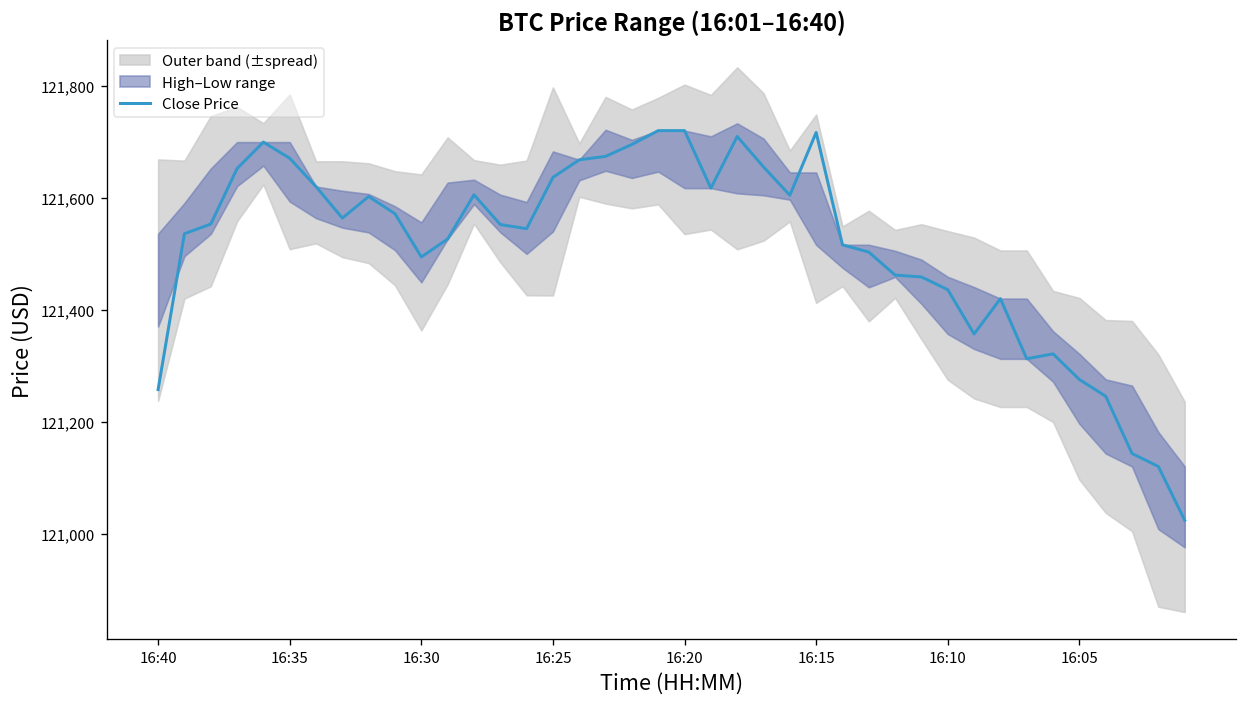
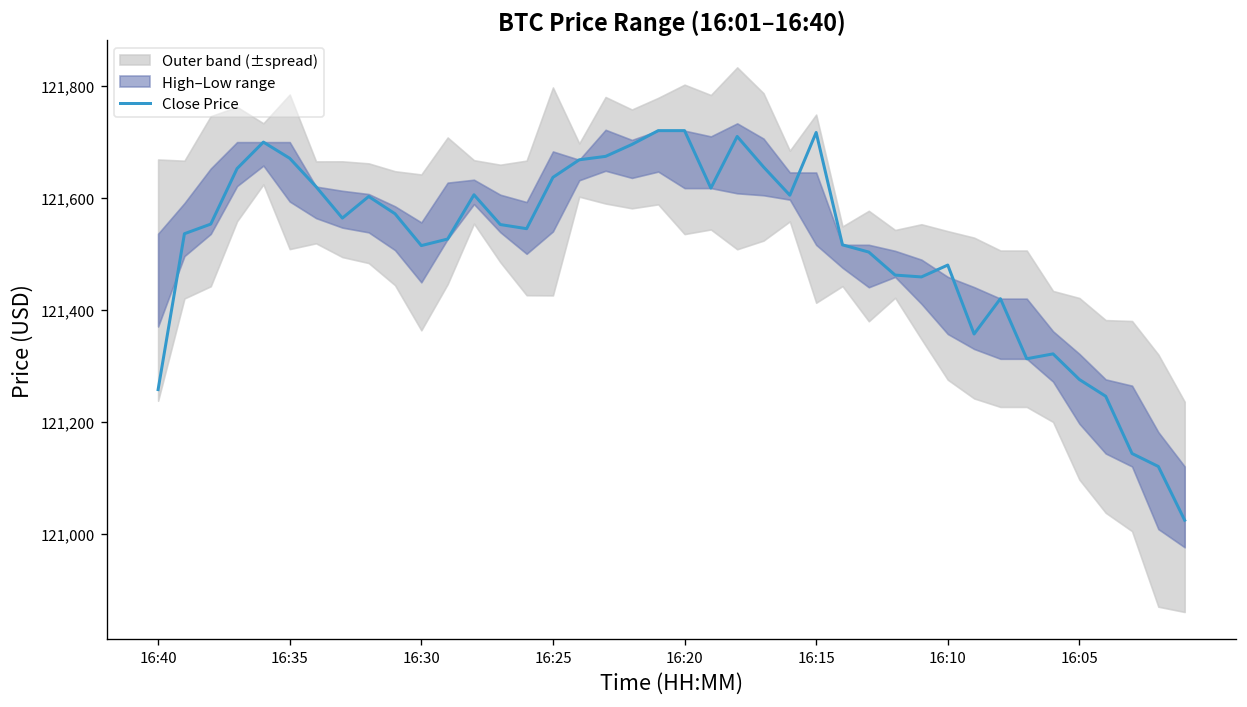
Close Price, 16:30: 121,490 -> 121,520
Close Price, 16:10: 121,440 -> 121,480
